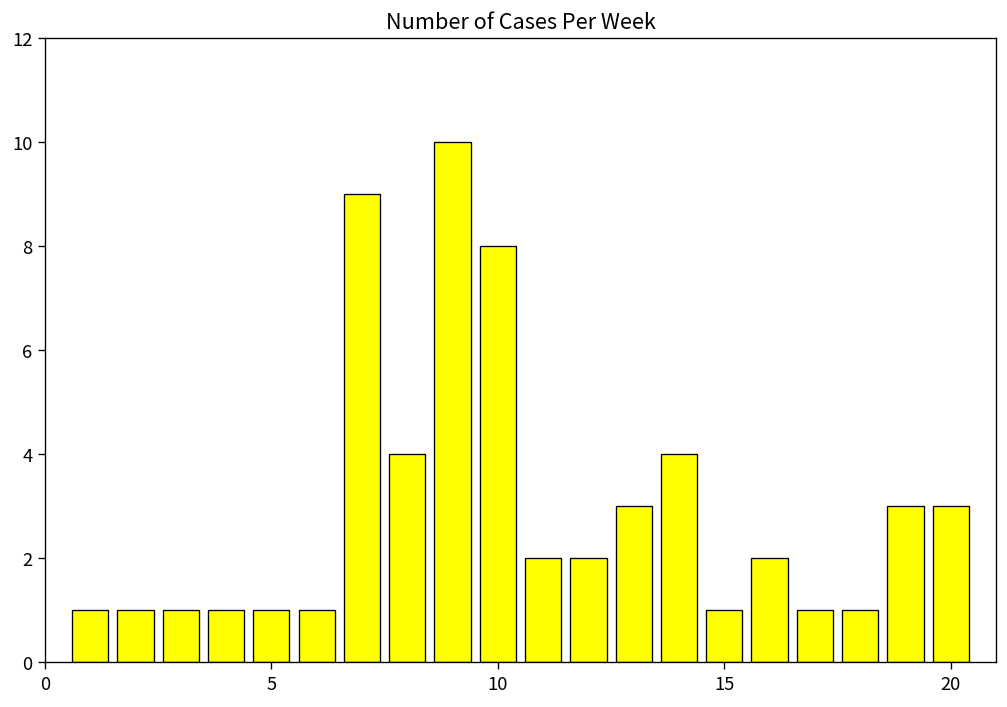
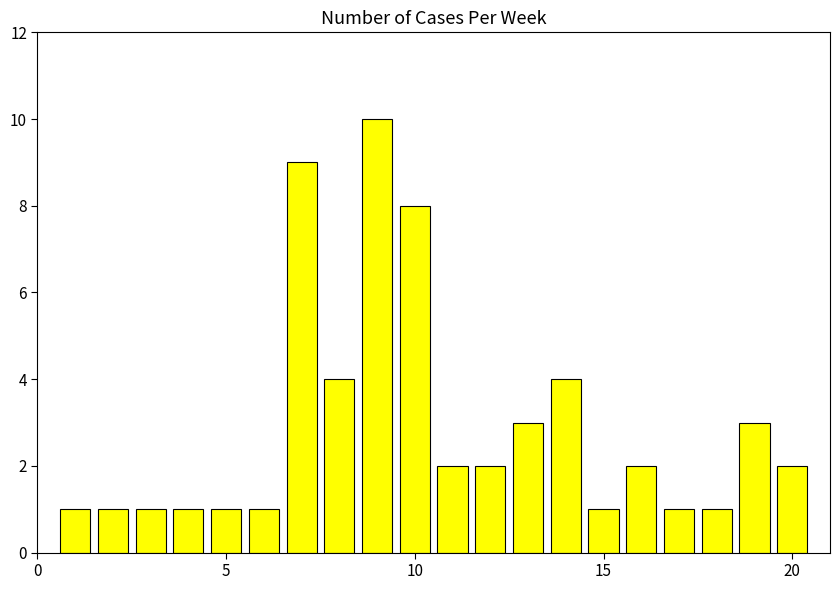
20: 3 -> 2
